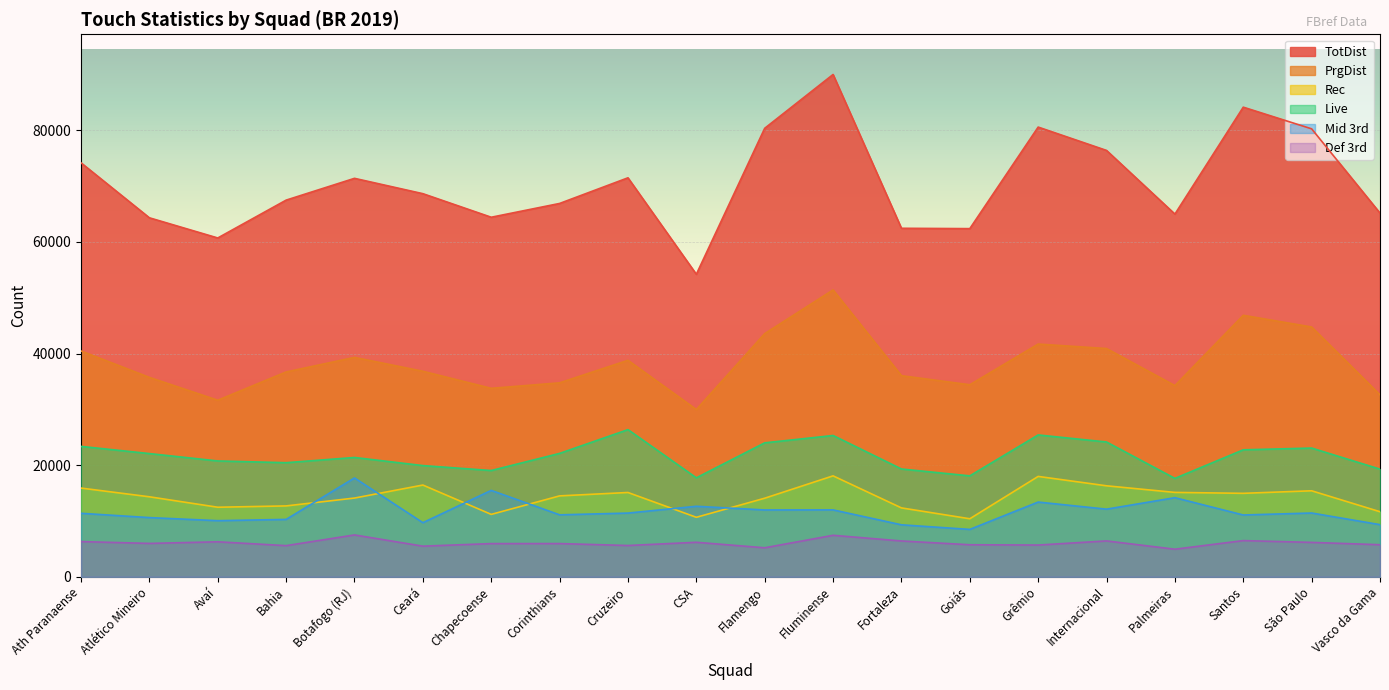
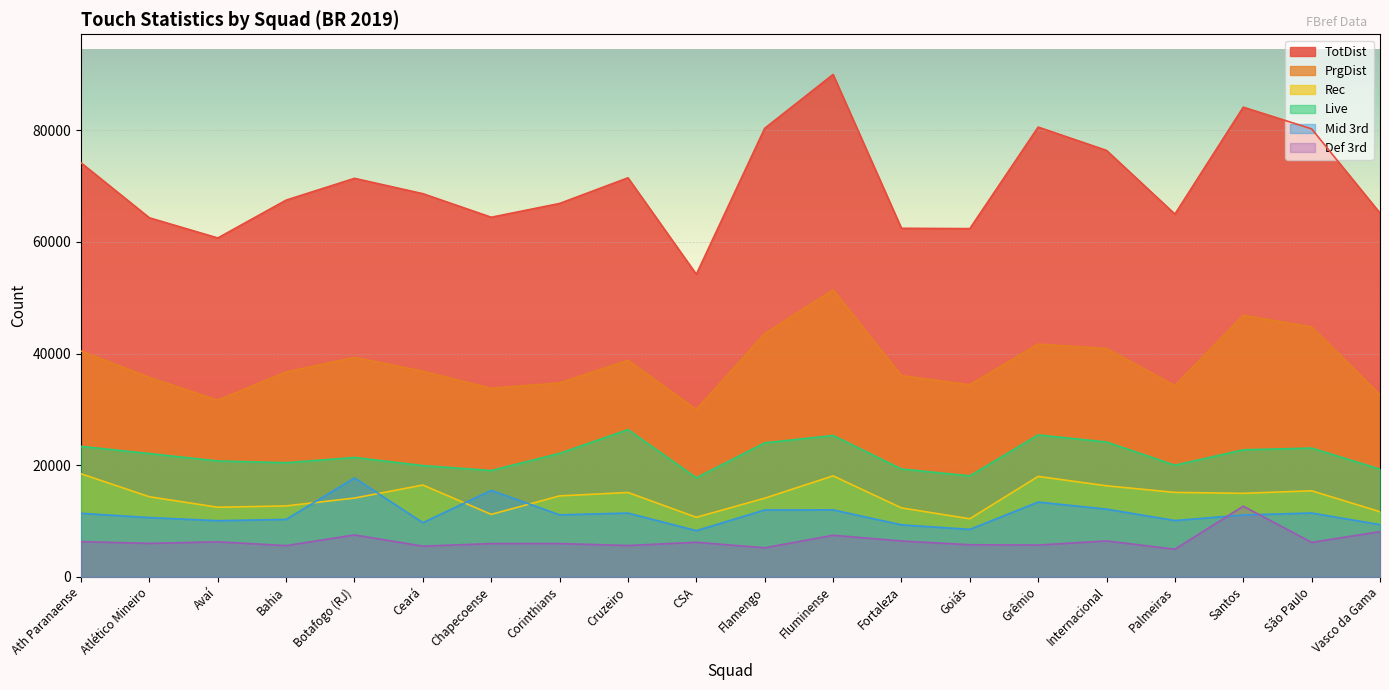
Rec, Ath Paranaense: 16000 -> 18000
Mid 3rd, CSA: 13000 -> 8000
Live, Palmeiras: 18000 -> 20000
Mid 3rd, Palmeiras: 14000 -> 10000
Def 3rd, Santos: 6000 -> 13000
Def 3rd, Vasco da Gama: 6000 -> 8000
